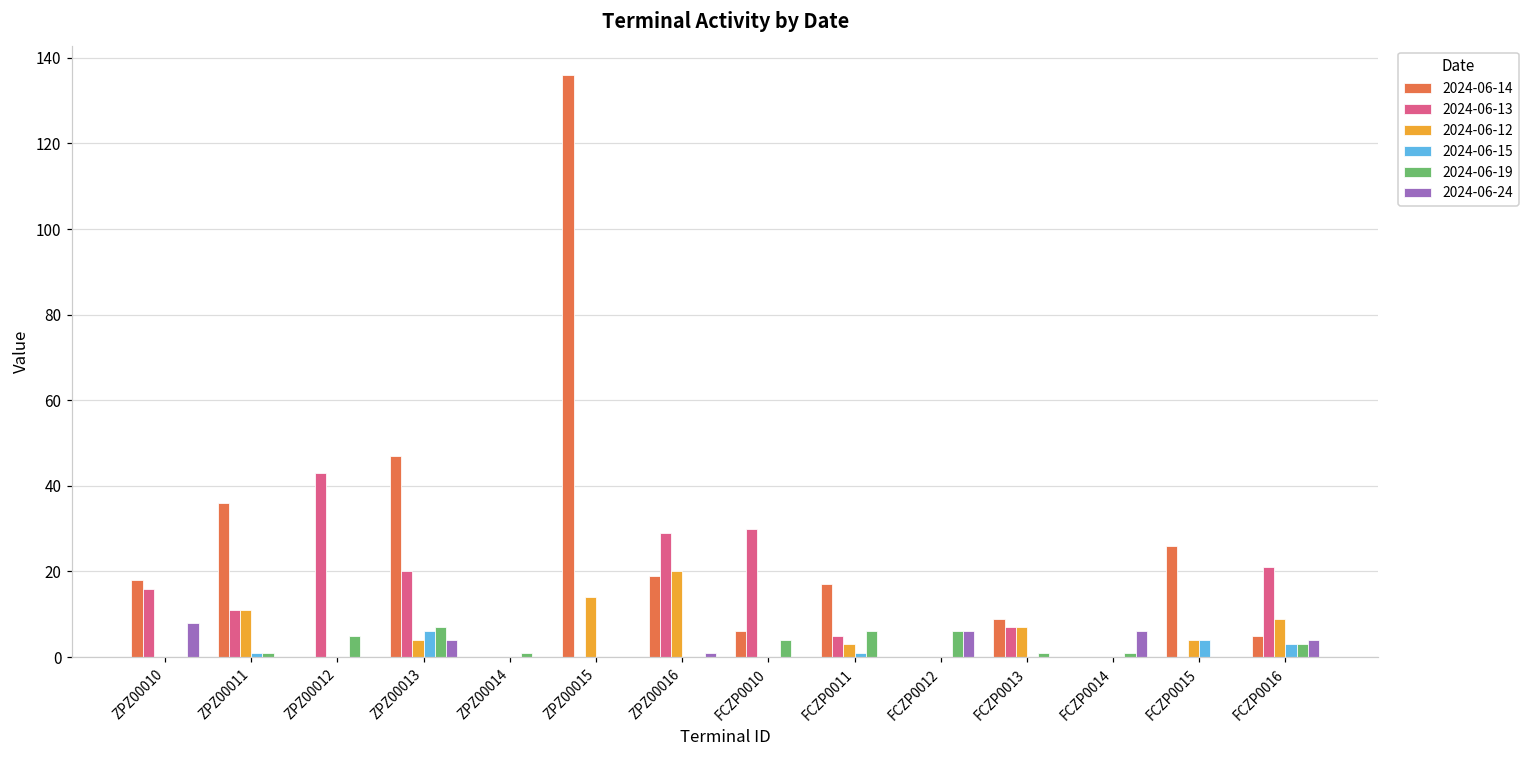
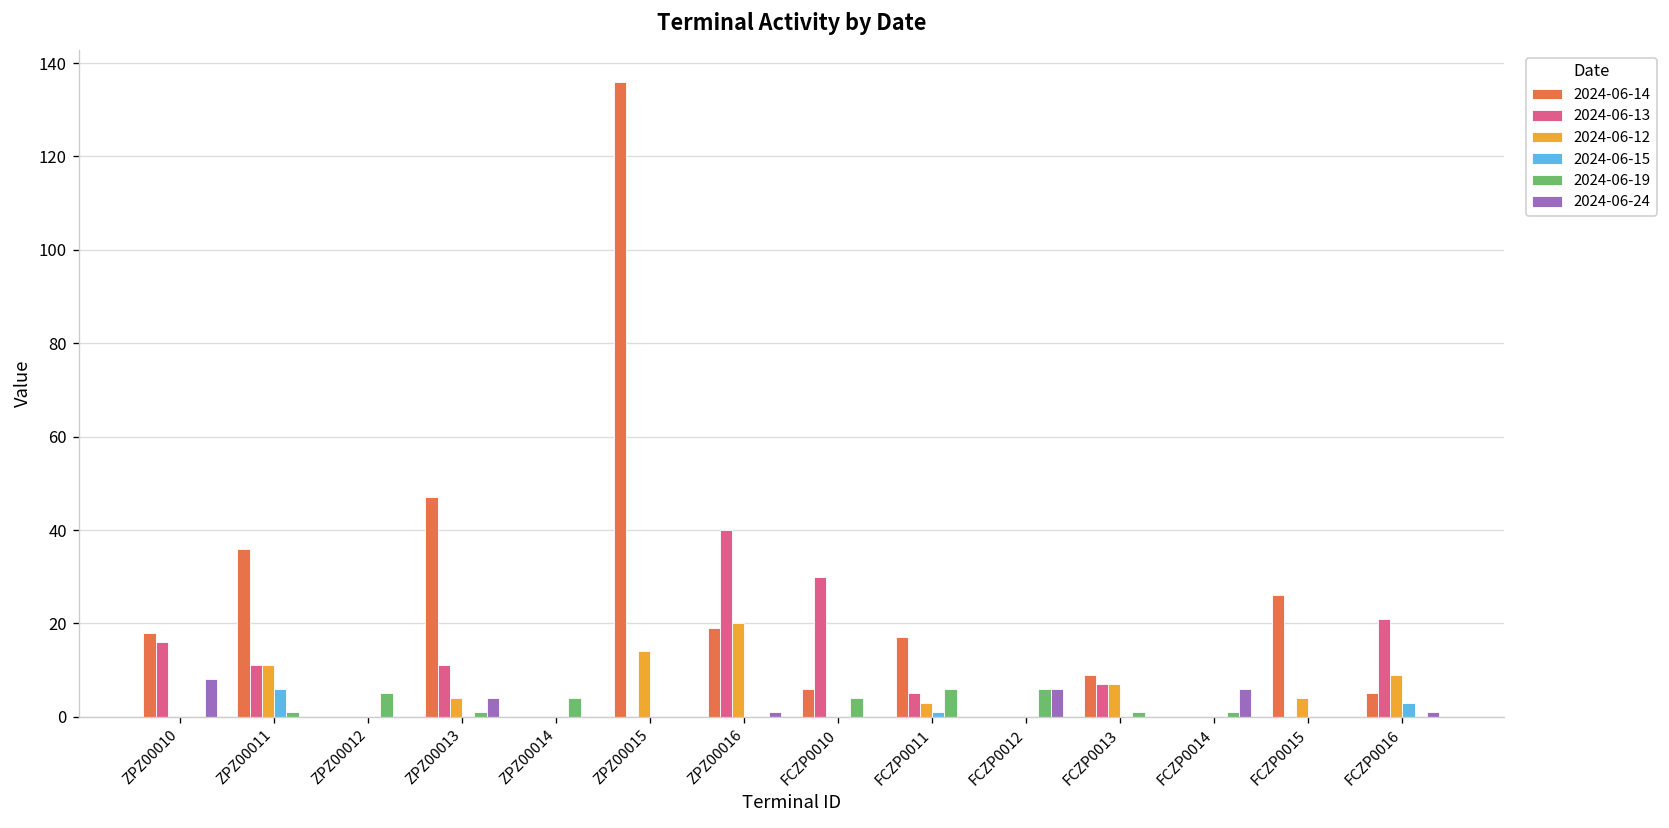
2024-06-15, ZPZ00011: 1 -> 6
2024-06-13, ZPZ00012: 43 -> 0
2024-06-13, ZPZ00013: 20 -> 11
2024-06-15, ZPZ00013: 6 -> 0
2024-06-19, ZPZ00013: 7 -> 1
2024-06-19, ZPZ00014: 1 -> 4
2024-06-13, ZPZ00016: 29 -> 40
2024-06-15, FCZP0015: 4 -> 0
2024-06-19, FCZP0016: 3 -> 0
2024-06-24, FCZP0016: 4 -> 1
